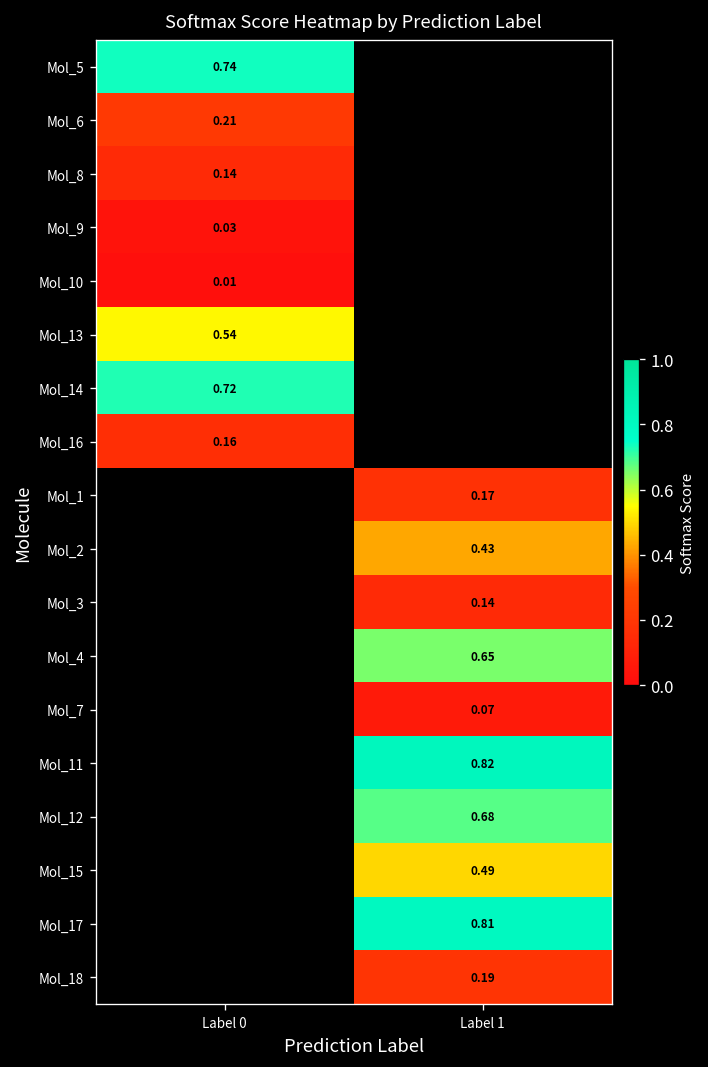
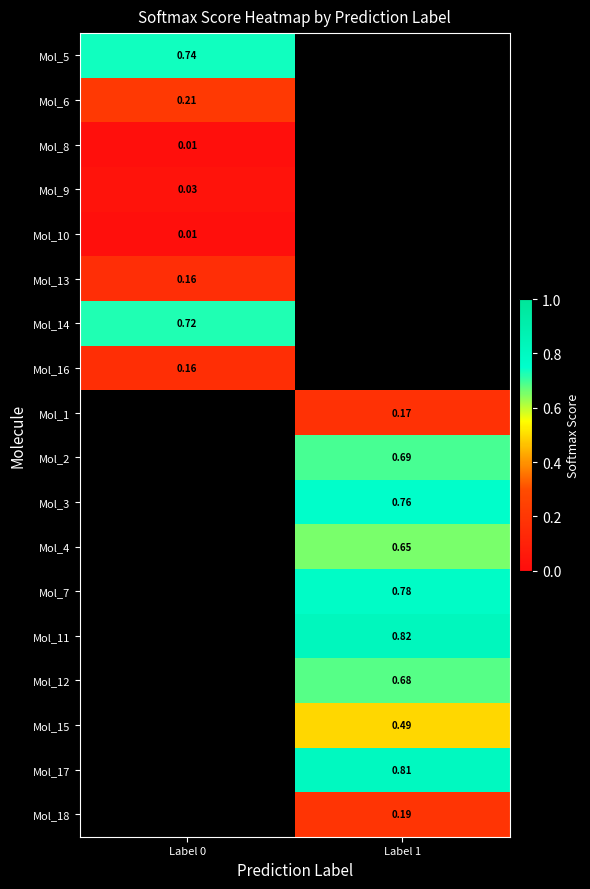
Mol_8, Label 0: 0.14 -> 0.01
Mol_13, Label 0: 0.54 -> 0.16
Mol_2, Label 1: 0.43 -> 0.69
Mol_3, Label 1: 0.14 -> 0.76
Mol_7, Label 1: 0.07 -> 0.78
